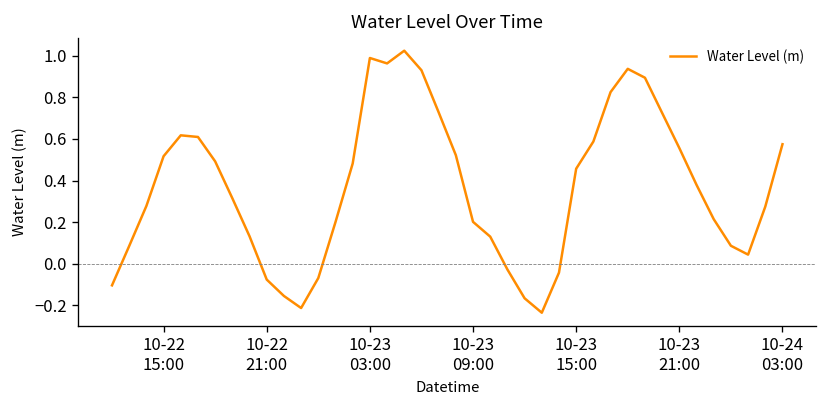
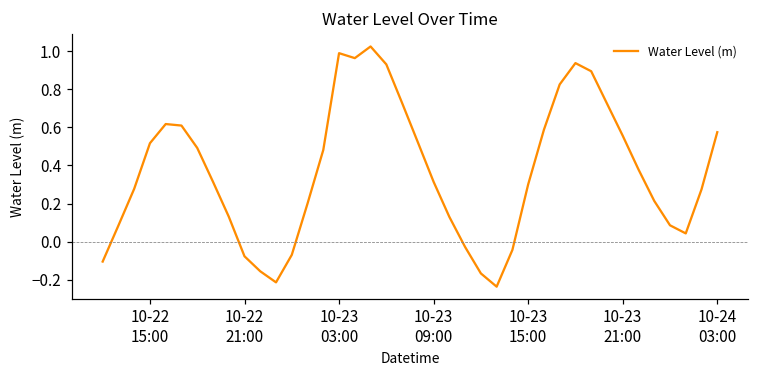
10-23 09:00: 0.20 -> 0.31
10-23 15:00: 0.46 -> 0.30
